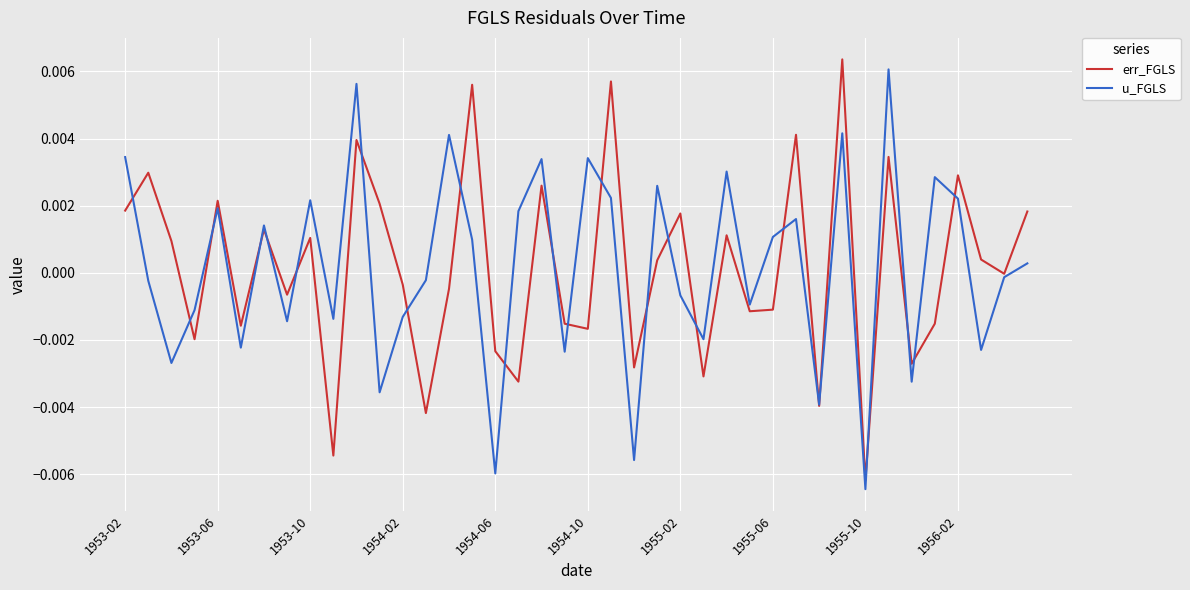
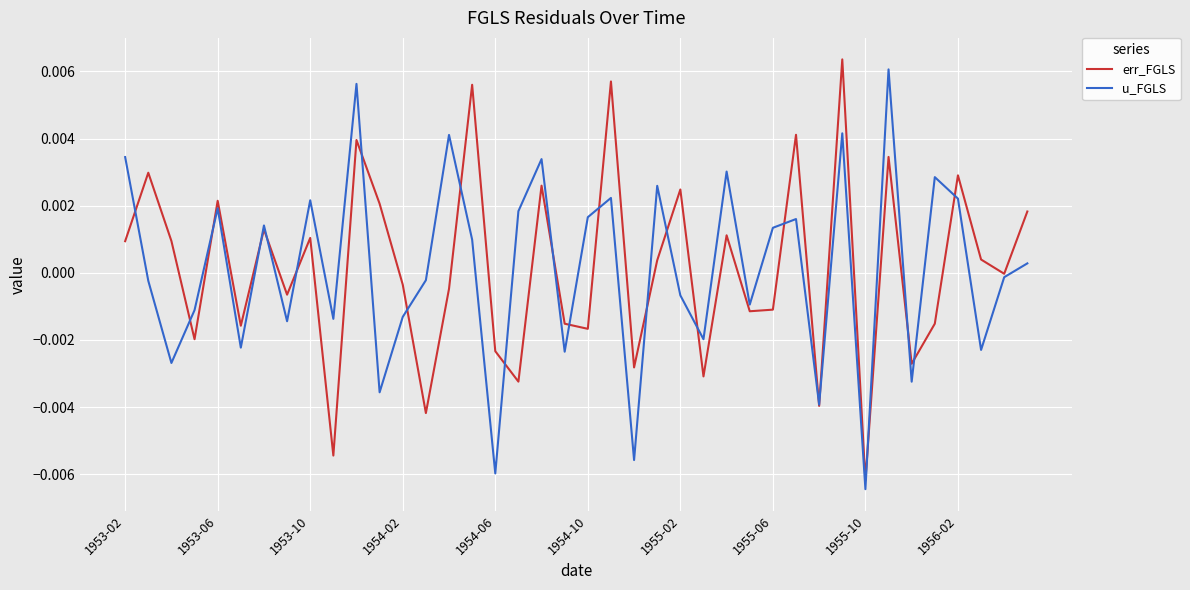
err_FGLS, 1953-02: 0.0019 -> 0.0009
u_FGLS, 1954-10: 0.0034 -> 0.0017
err_FGLS, 1955-02: 0.0018 -> 0.0025
u_FGLS, 1955-06: 0.0011 -> 0.0013
